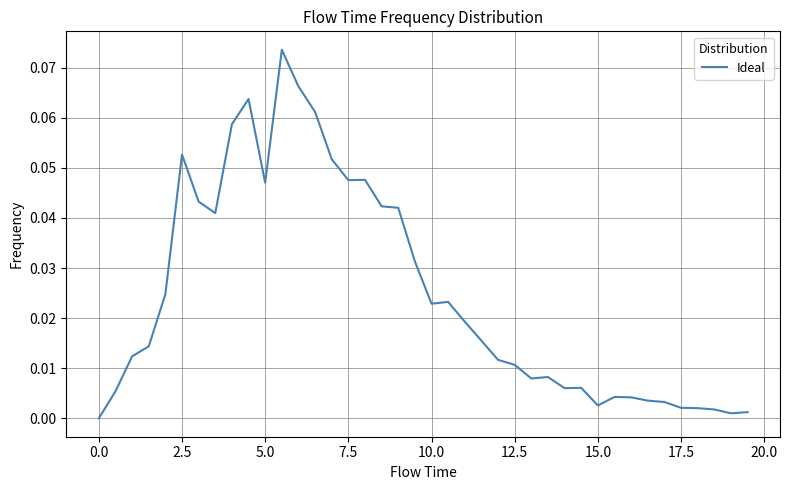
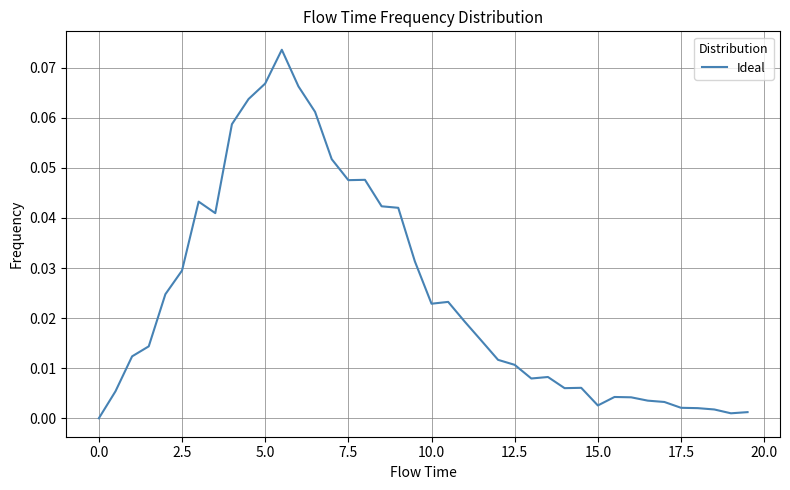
2.5: 0.053 -> 0.029
5.0: 0.047 -> 0.067
